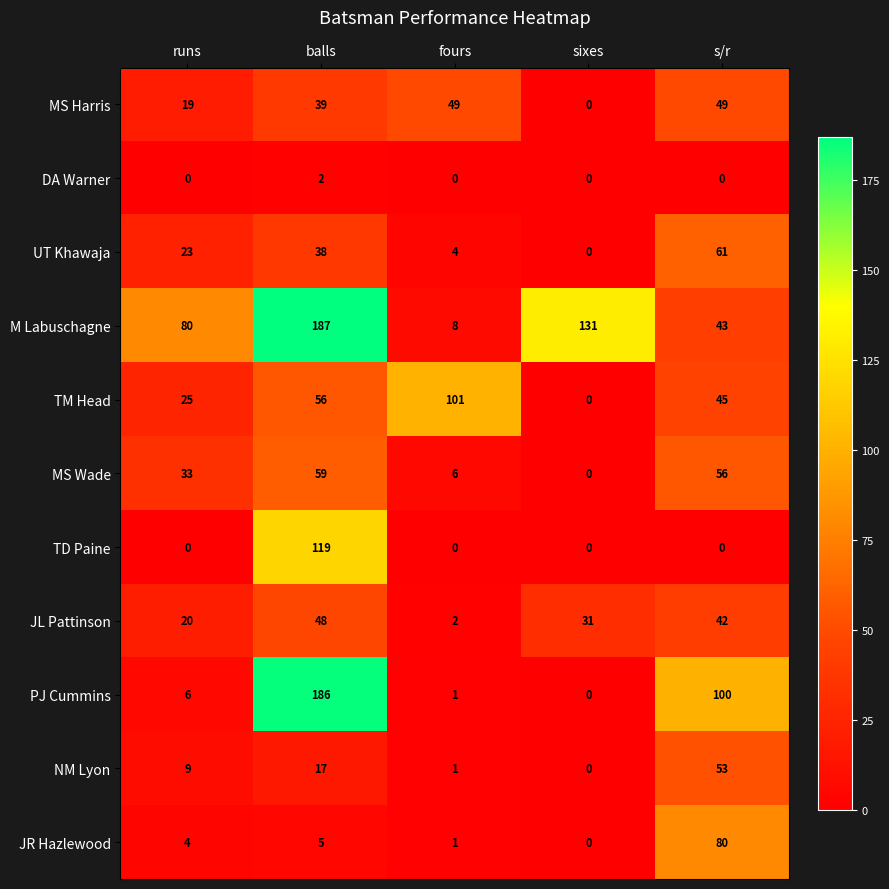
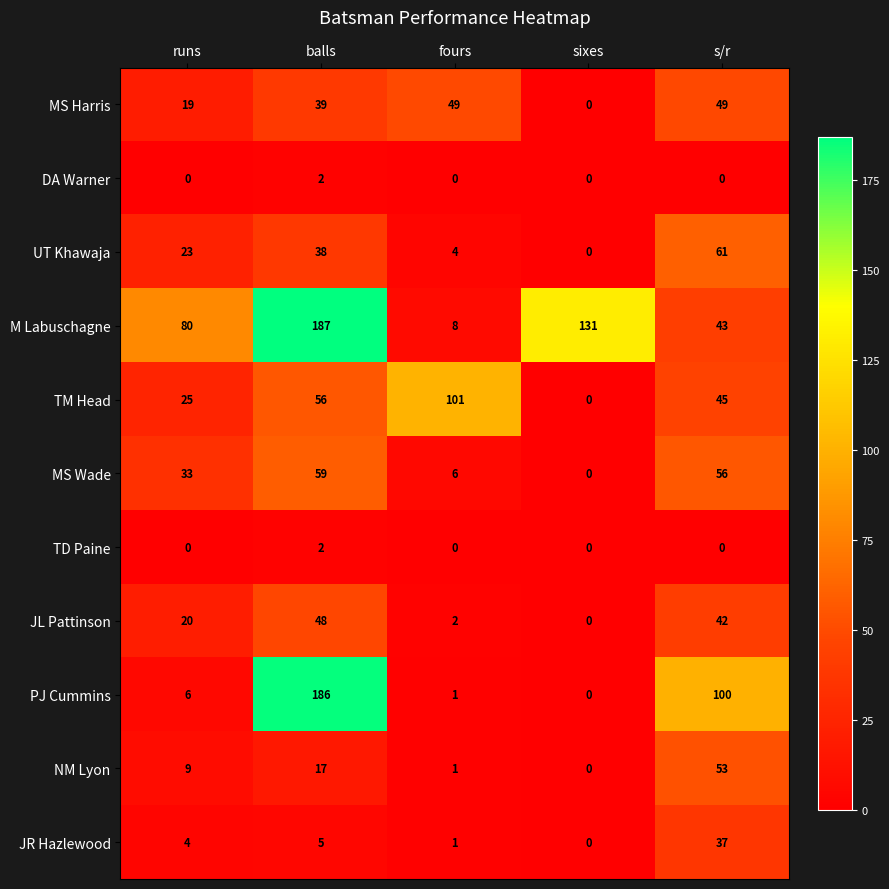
TD Paine, balls: 119 -> 2
JL Pattinson, sixes: 31 -> 0
JR Hazlewood, s/r: 80 -> 37
